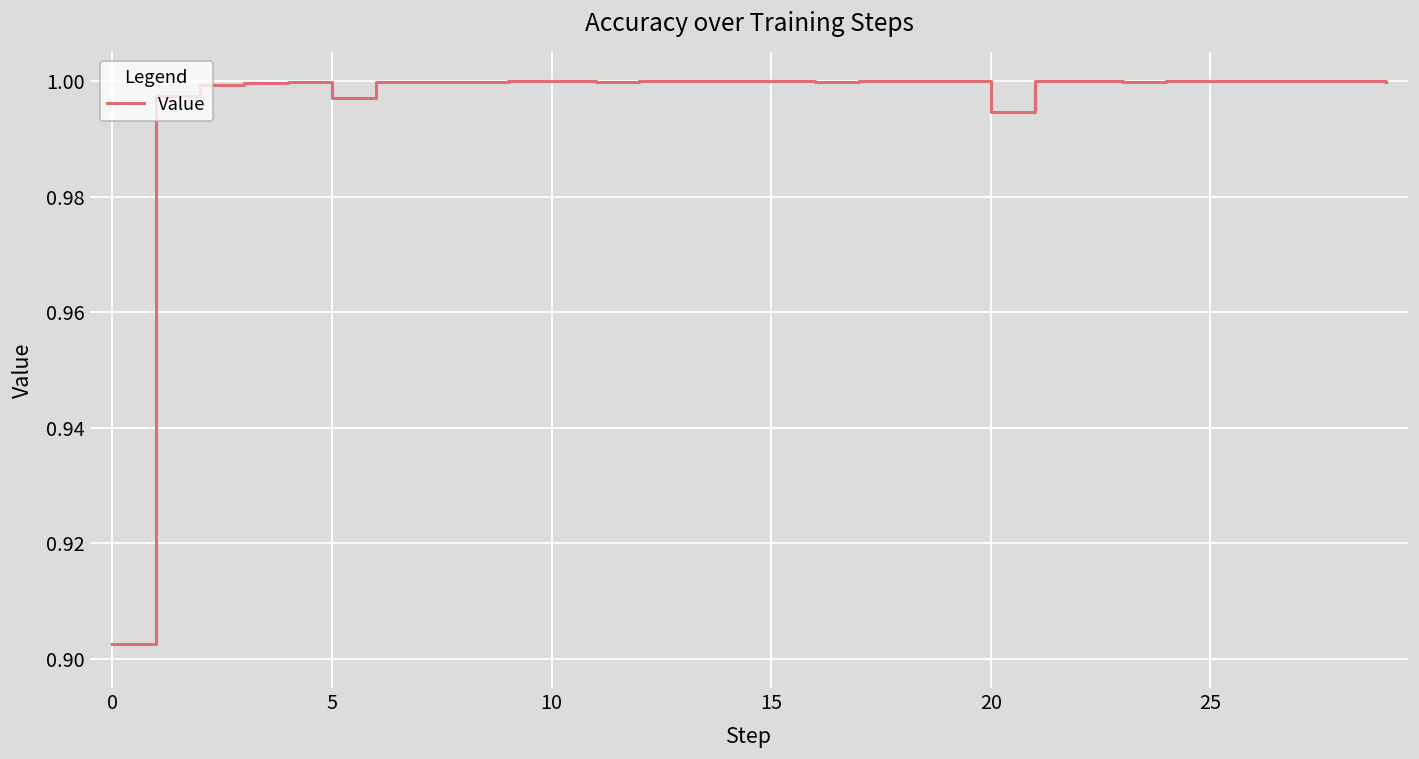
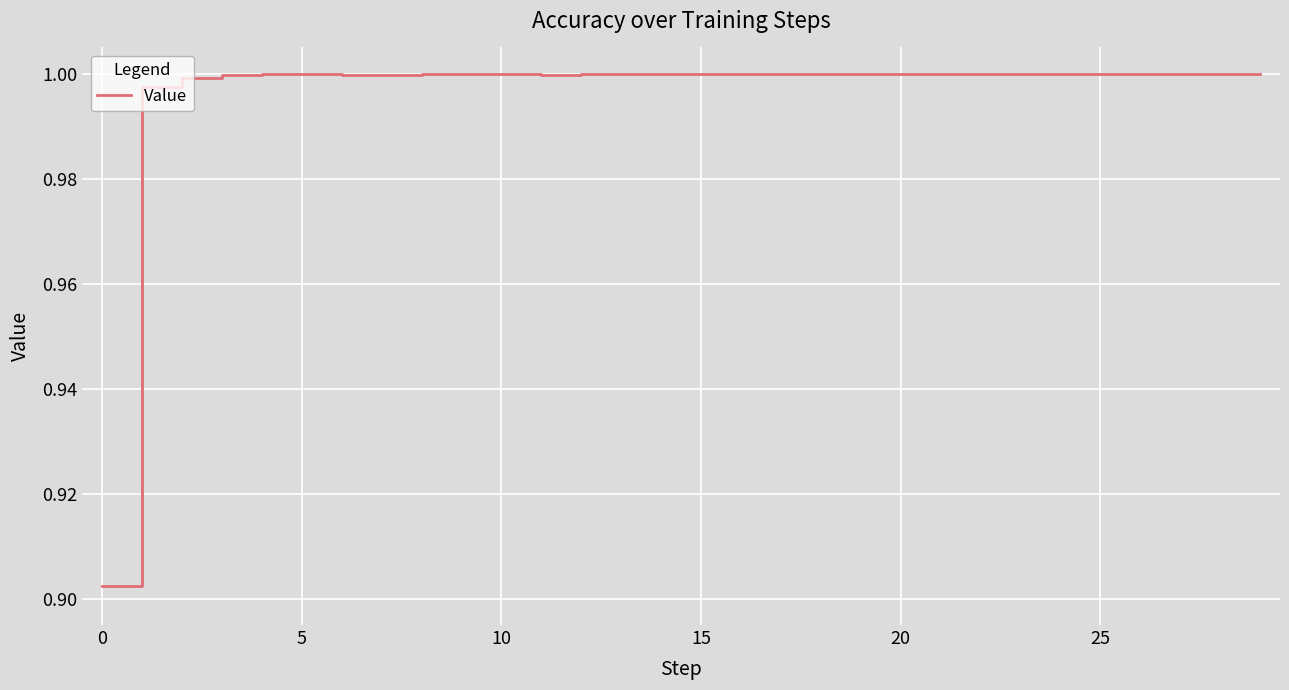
5: 0.997 -> 1.000
20: 0.995 -> 1.000
